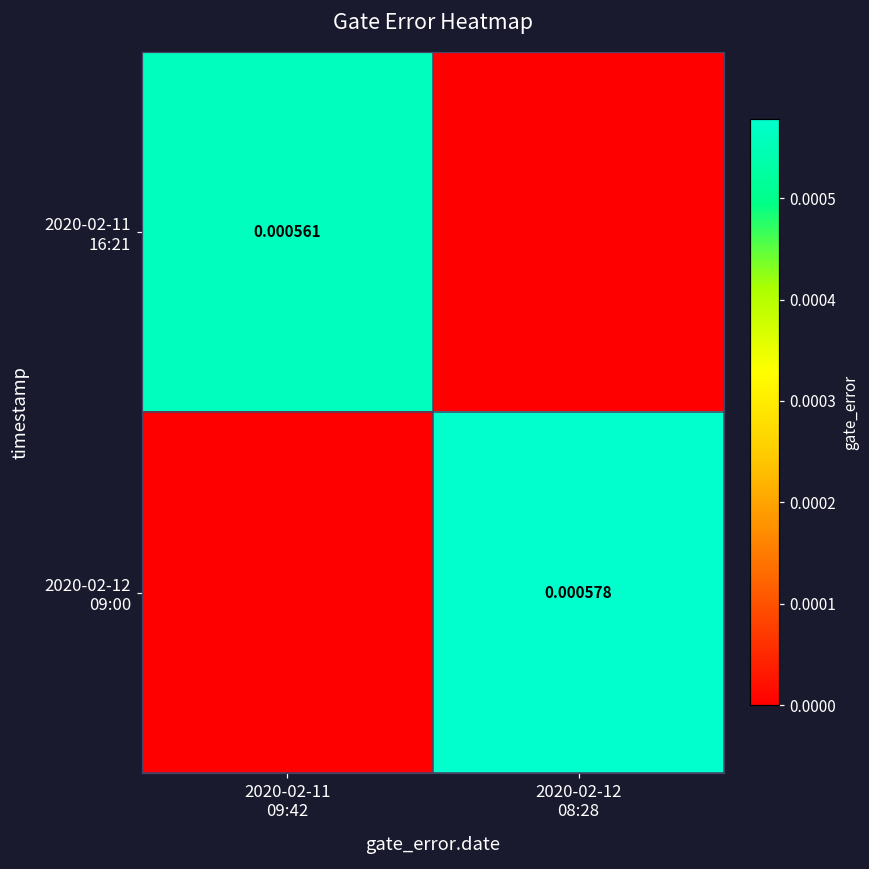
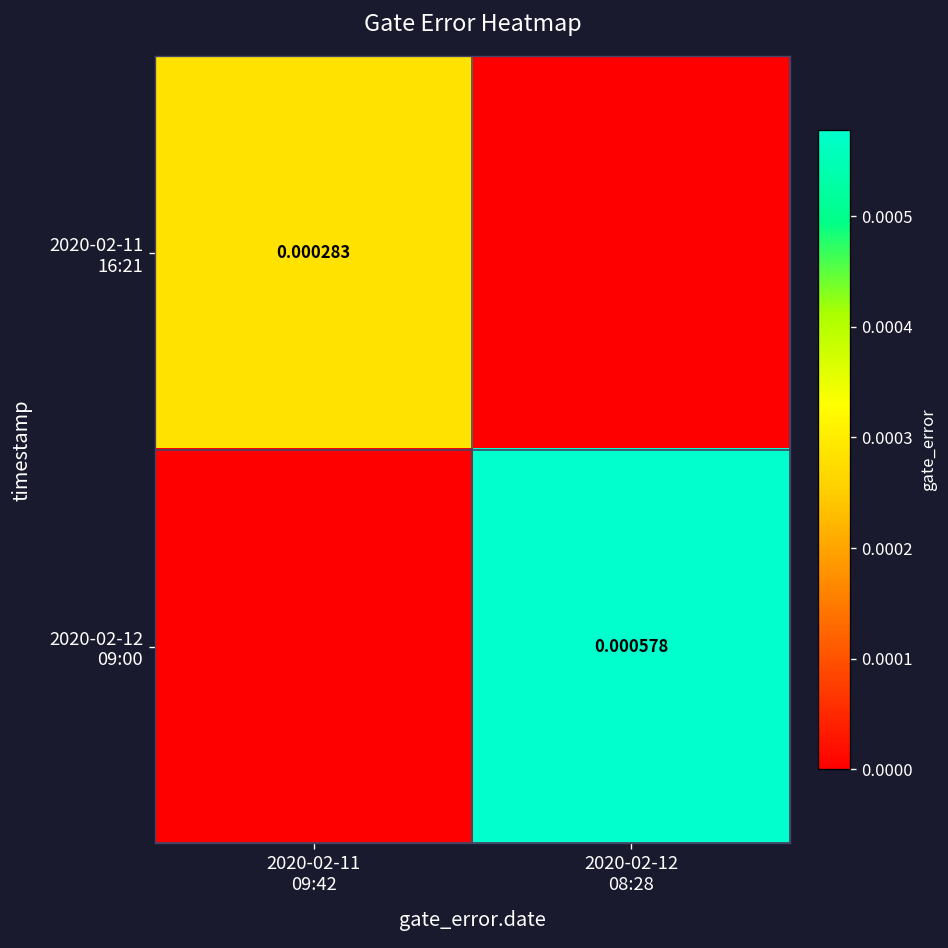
2020-02-11 16:21, 2020-02-11 09:42: 0.000561 -> 0.000283
